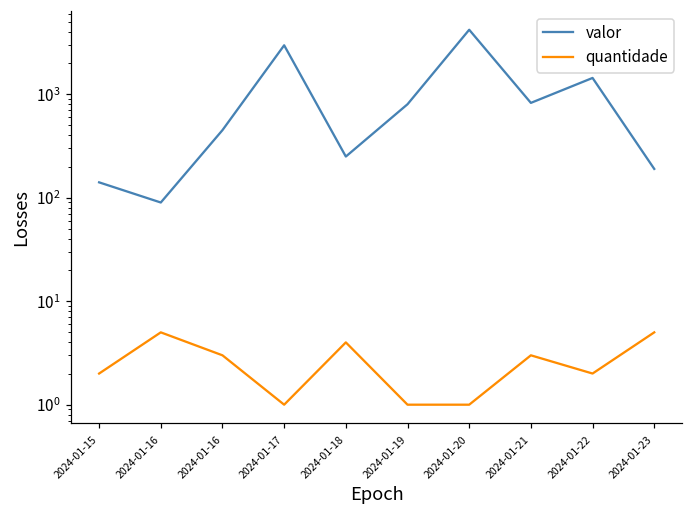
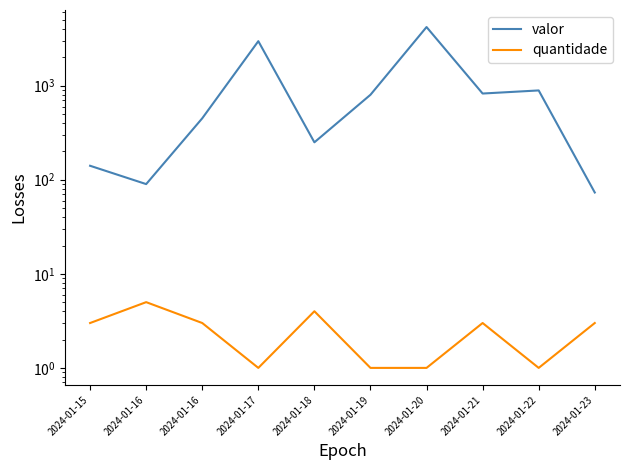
quantidade, 2024-01-15: 2 -> 3
valor, 2024-01-22: 1400 -> 900
quantidade, 2024-01-22: 2 -> 1
valor, 2024-01-23: 190 -> 70
quantidade, 2024-01-23: 5 -> 3
